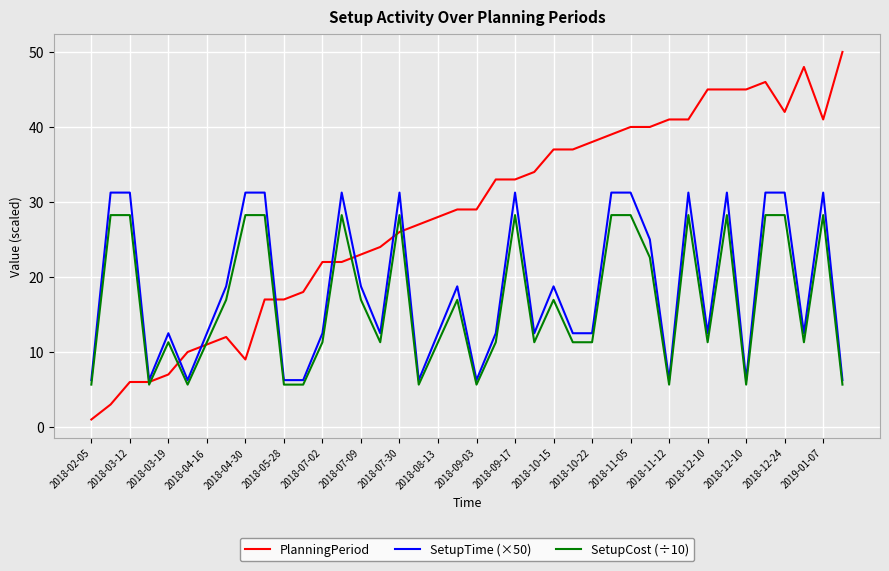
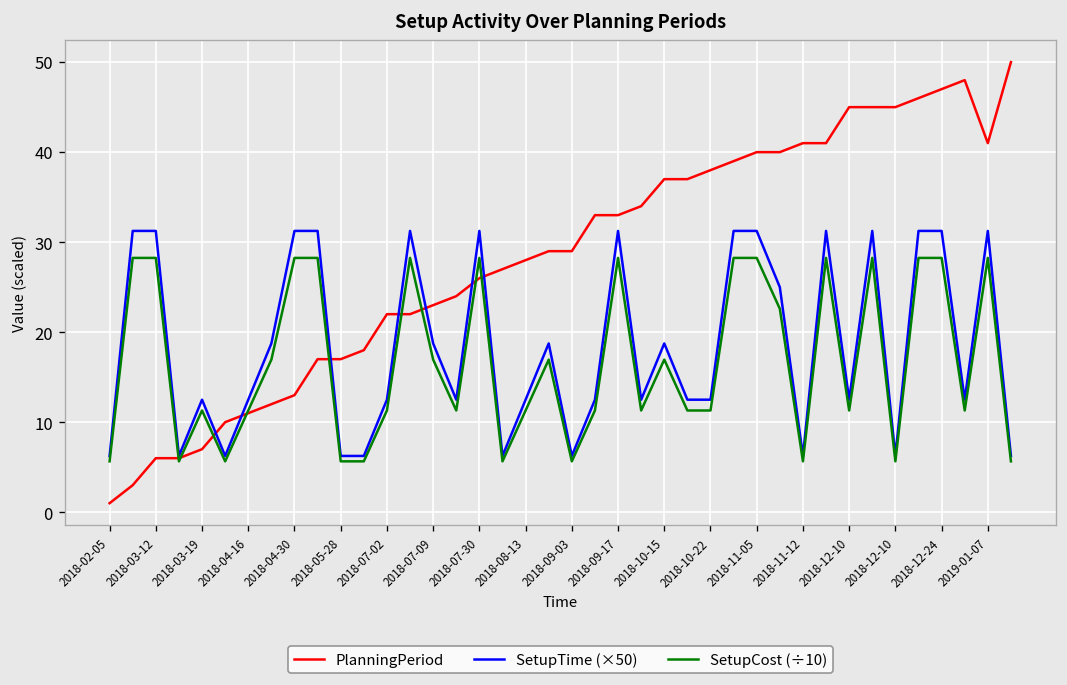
PlanningPeriod, 2018-04-30: 9 -> 13
PlanningPeriod, 2018-12-24: 42 -> 47
